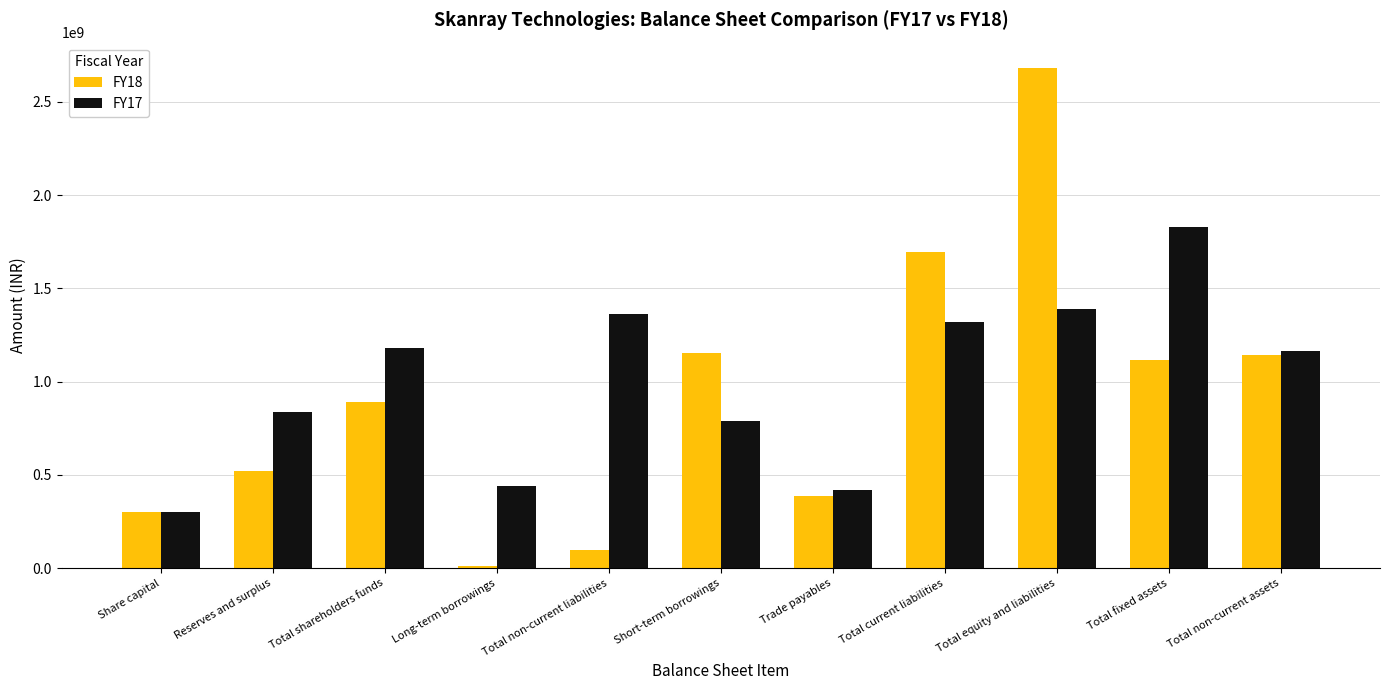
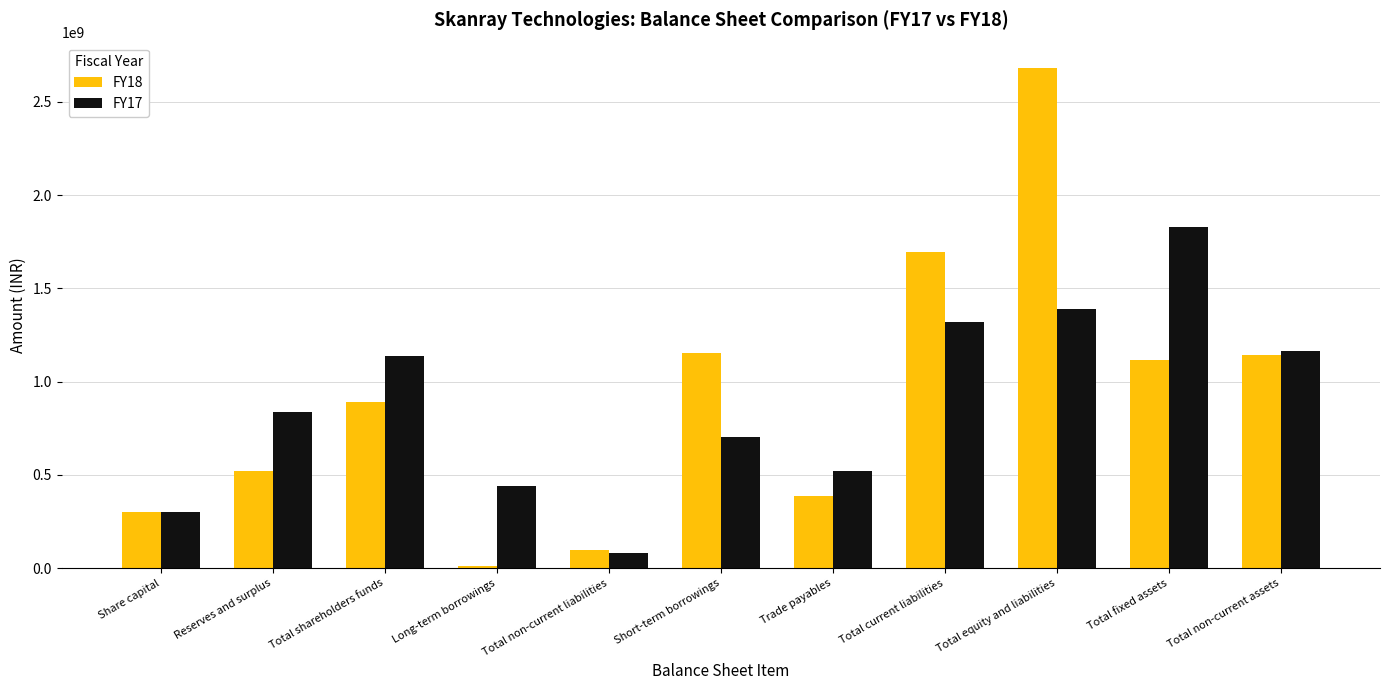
FY17, Total shareholders funds: 1180000000 -> 1140000000
FY17, Total non-current liabilities: 1360000000 -> 80000000
FY17, Short-term borrowings: 790000000 -> 700000000
FY17, Trade payables: 420000000 -> 520000000
